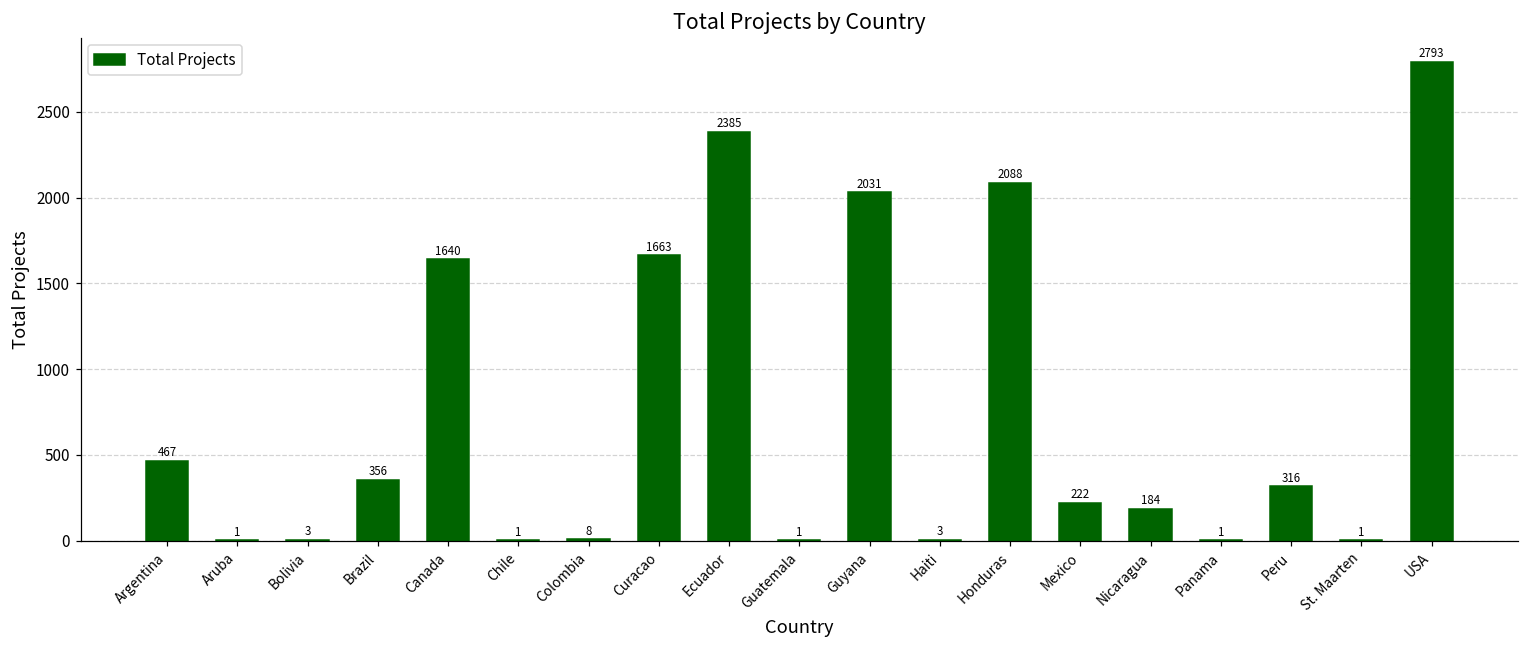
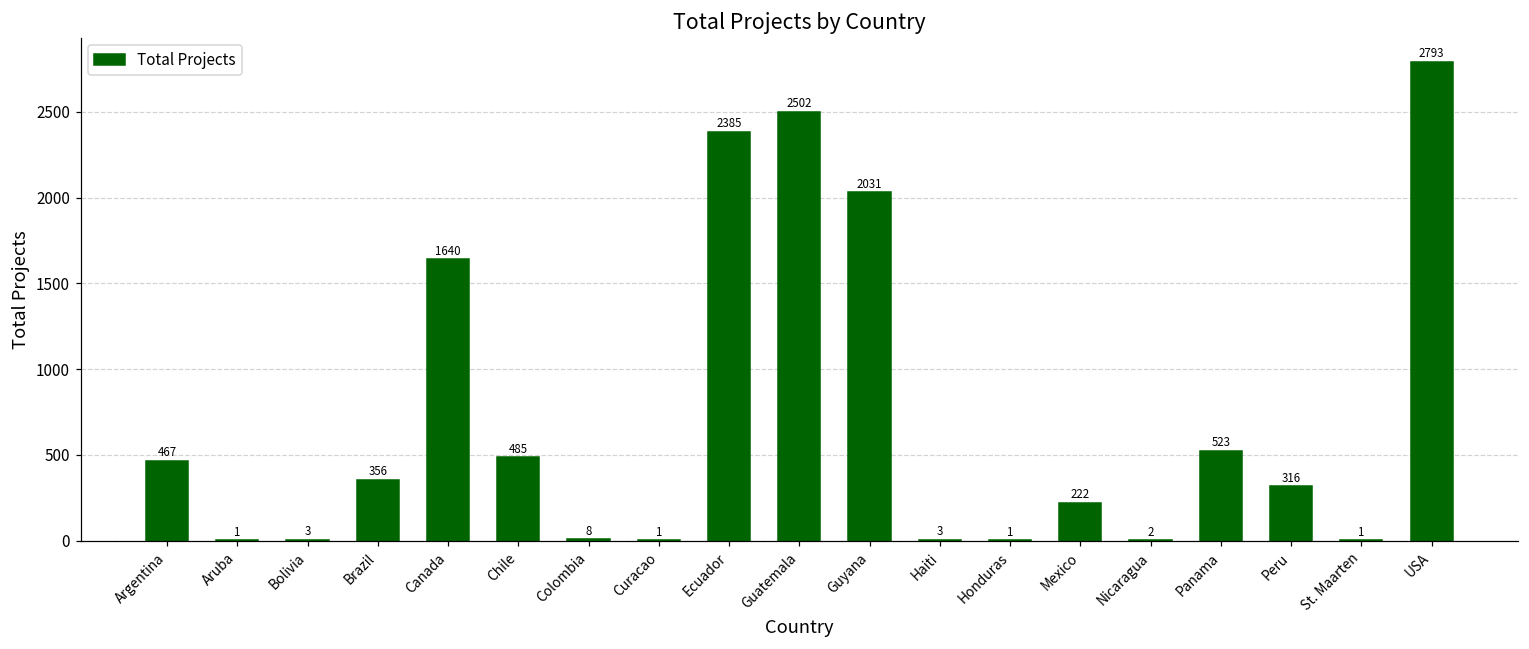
Chile: 1 -> 485
Curacao: 1663 -> 1
Guatemala: 1 -> 2502
Honduras: 2088 -> 1
Nicaragua: 184 -> 2
Panama: 1 -> 523
